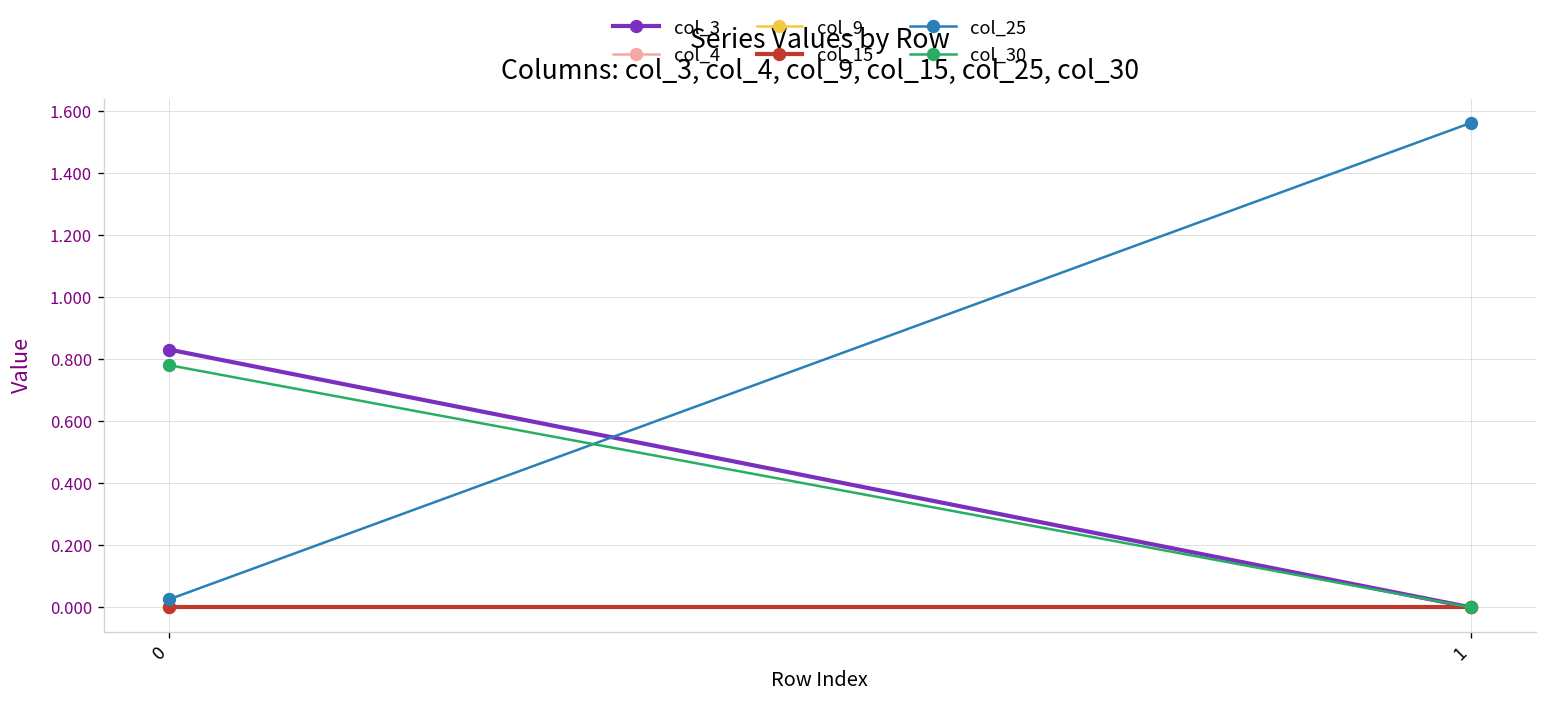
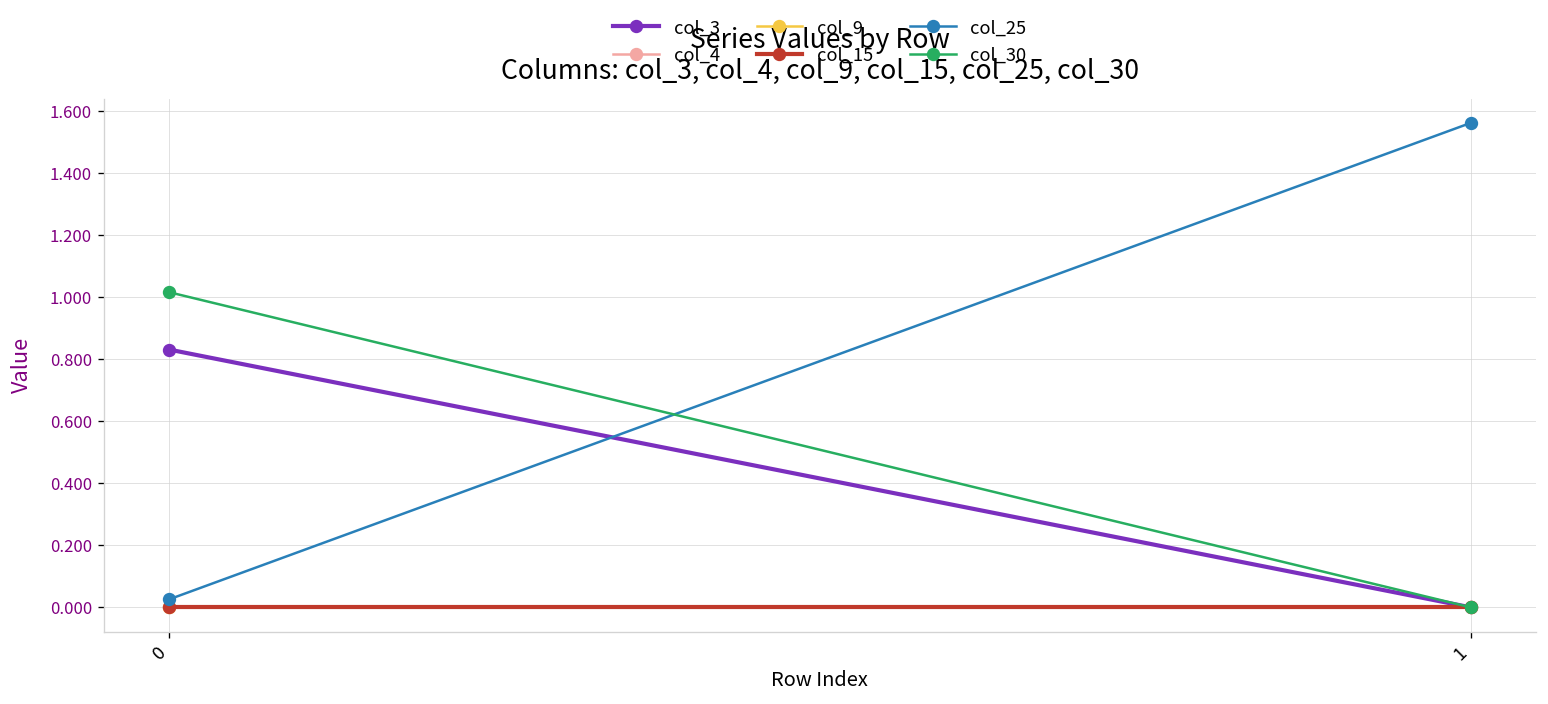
col_30, 0: 0.78 -> 1.02
